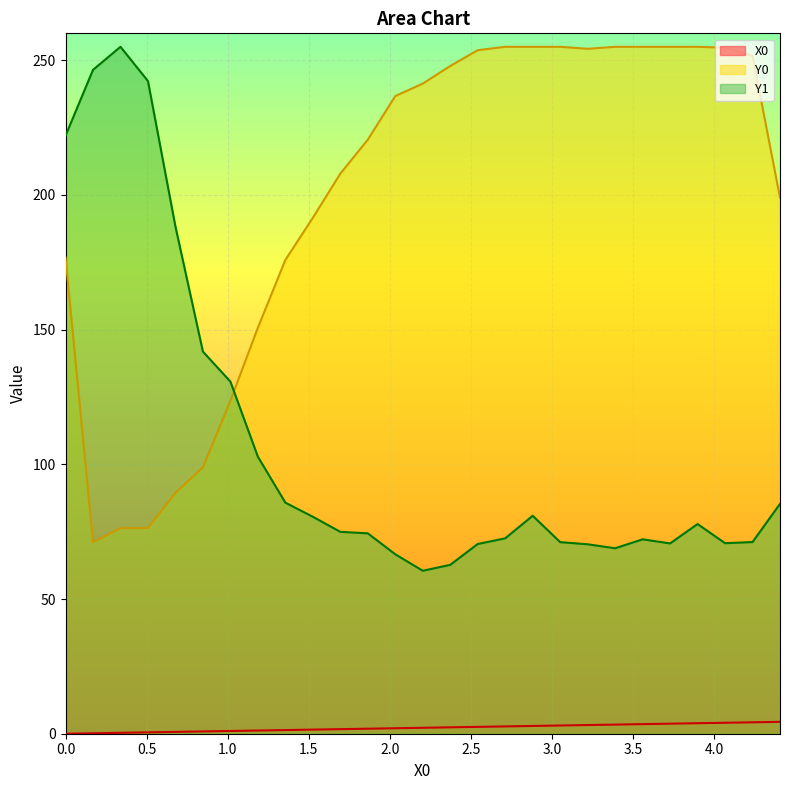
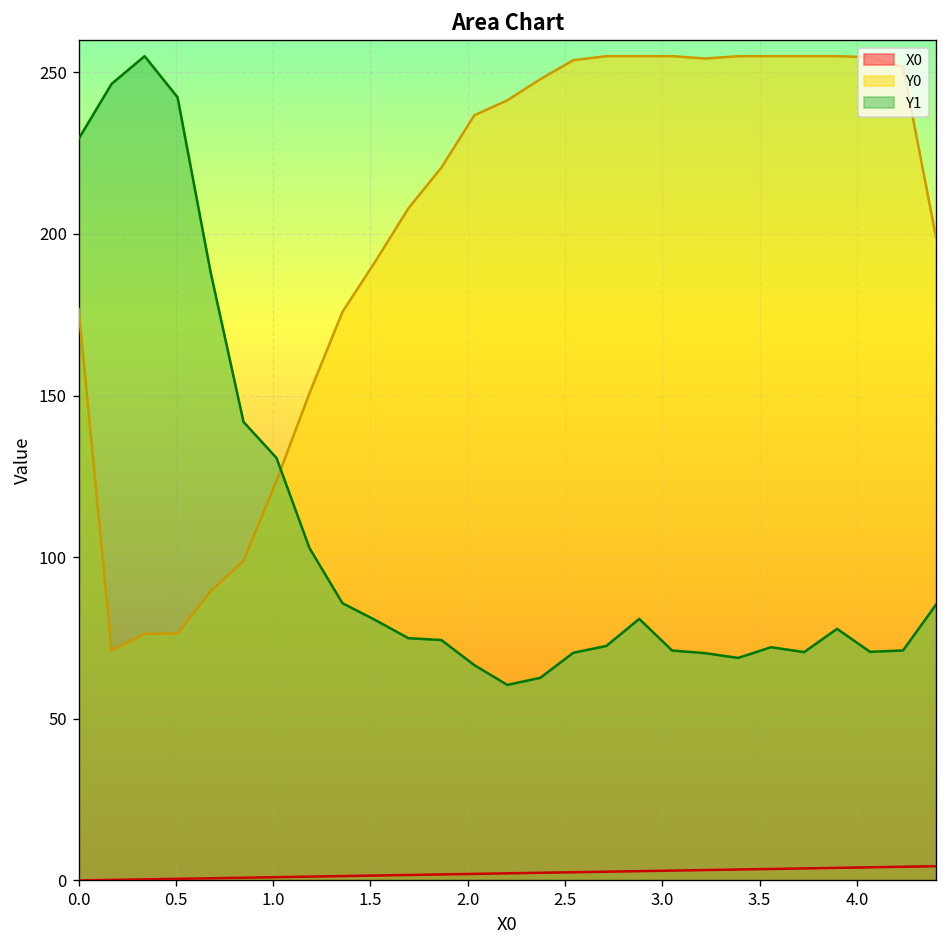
Y1, 0.0: 222 -> 229
